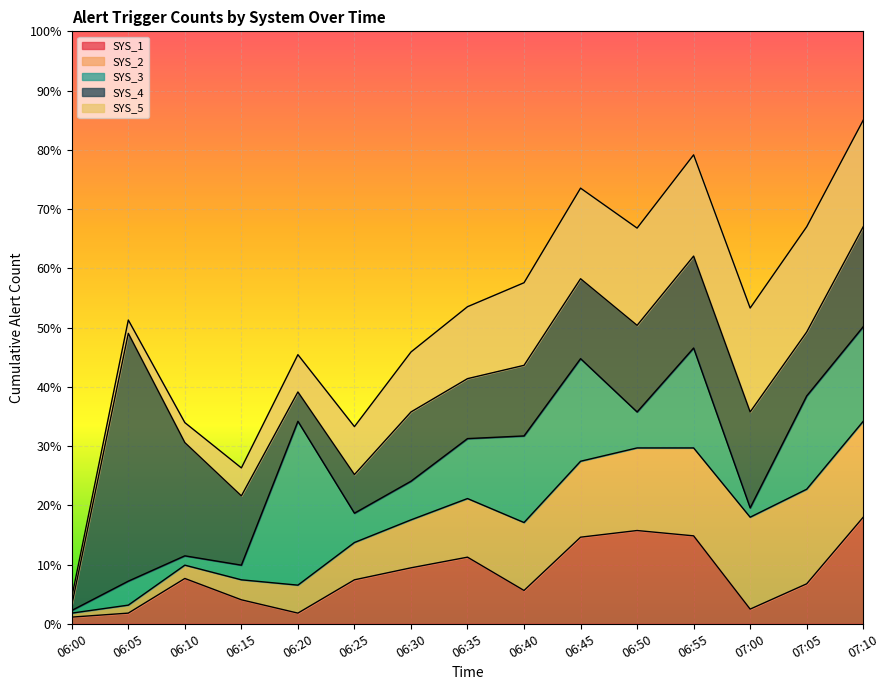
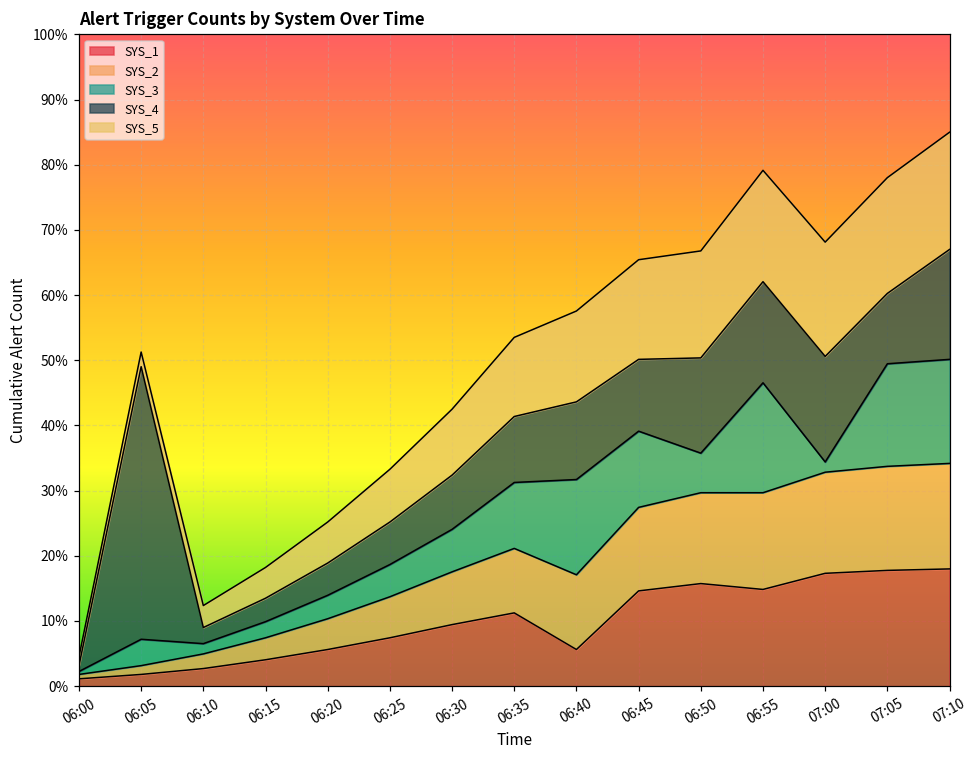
SYS_1, 06:10: 8% -> 3%
SYS_4, 06:10: 19% -> 2%
SYS_4, 06:15: 12% -> 4%
SYS_1, 06:20: 2% -> 6%
SYS_3, 06:20: 28% -> 4%
SYS_4, 06:30: 12% -> 8%
SYS_3, 06:45: 17% -> 12%
SYS_4, 06:45: 13% -> 11%
SYS_1, 07:00: 2% -> 17%
SYS_1, 07:05: 7% -> 18%
